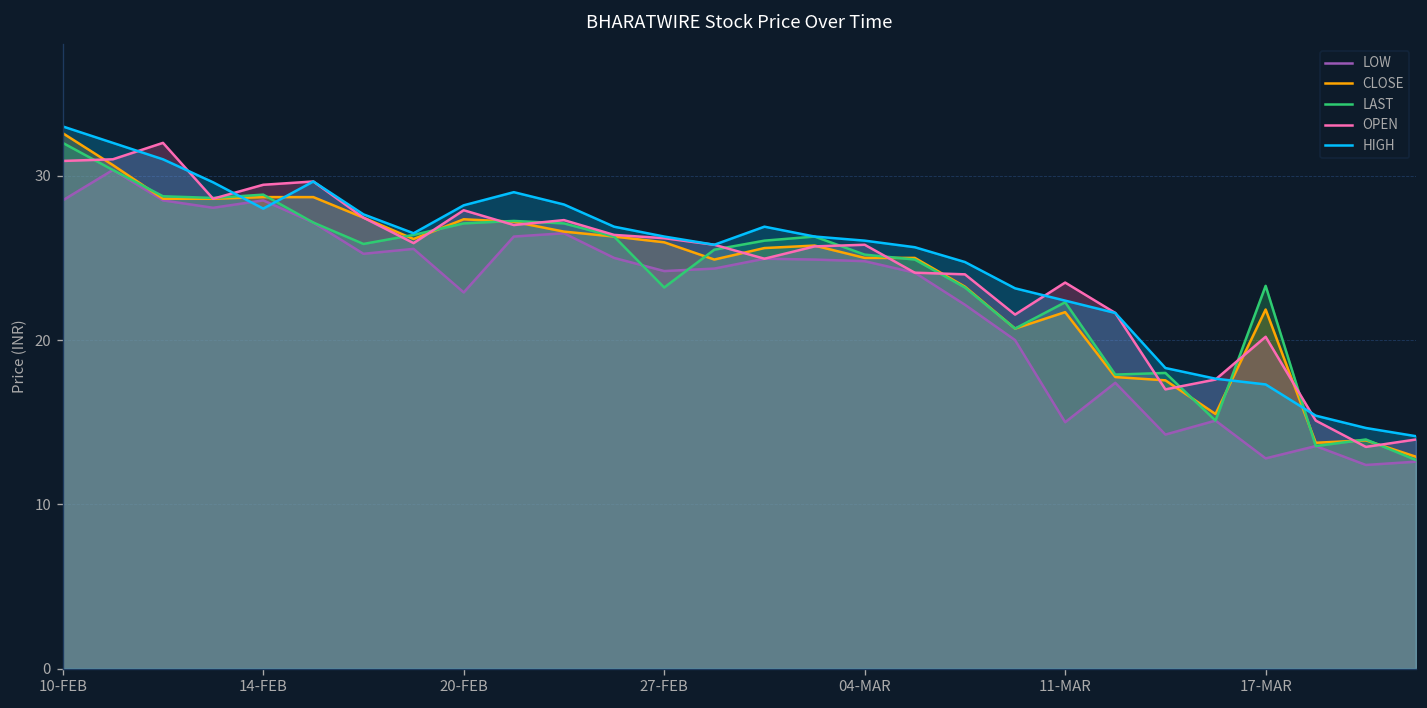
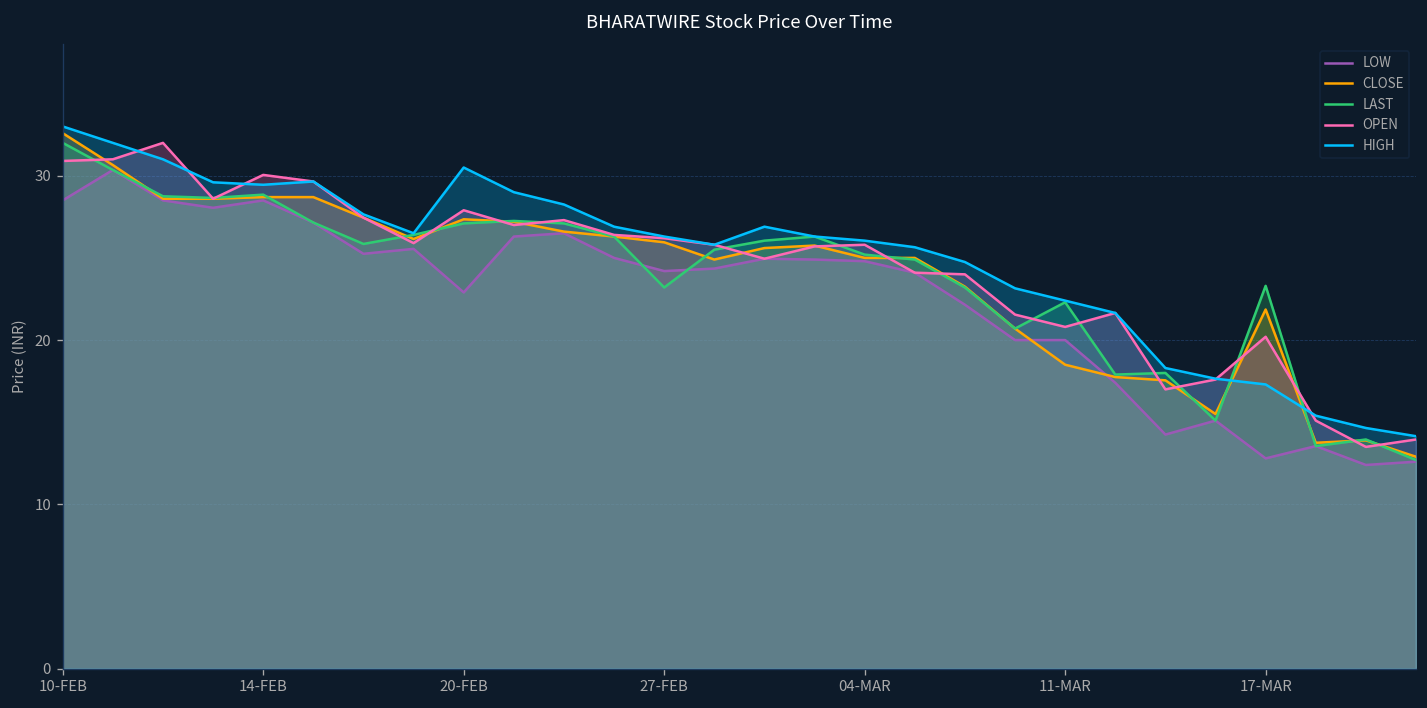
OPEN, 14-FEB: 29.5 -> 30.1
HIGH, 14-FEB: 28.0 -> 29.5
HIGH, 20-FEB: 28.2 -> 30.5
LOW, 11-MAR: 15 -> 20
CLOSE, 11-MAR: 21.7 -> 18.5
OPEN, 11-MAR: 23.5 -> 20.8
